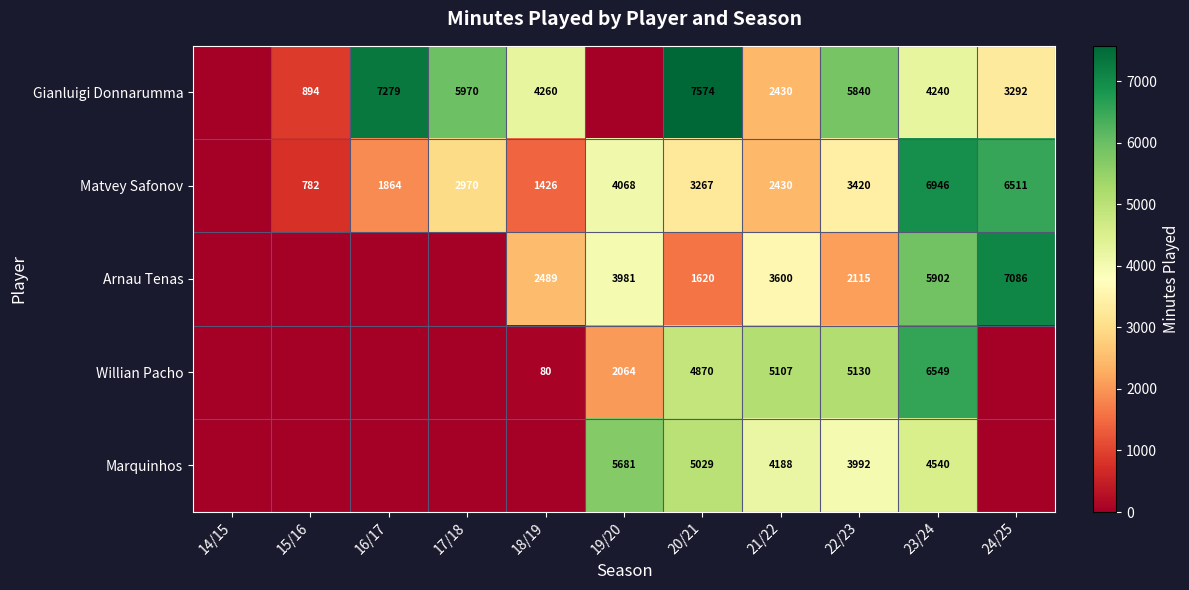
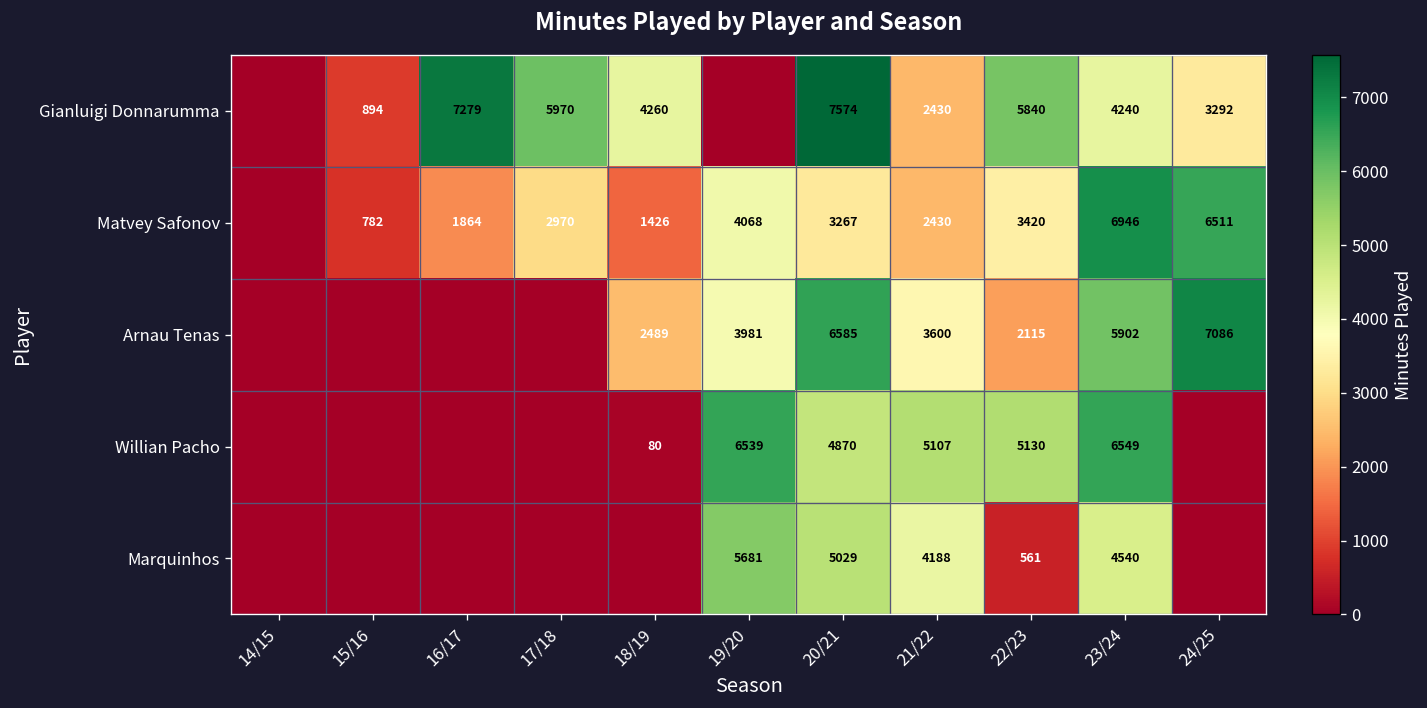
Arnau Tenas, 20/21: 1620 -> 6585
Willian Pacho, 19/20: 2064 -> 6539
Marquinhos, 22/23: 3992 -> 561
